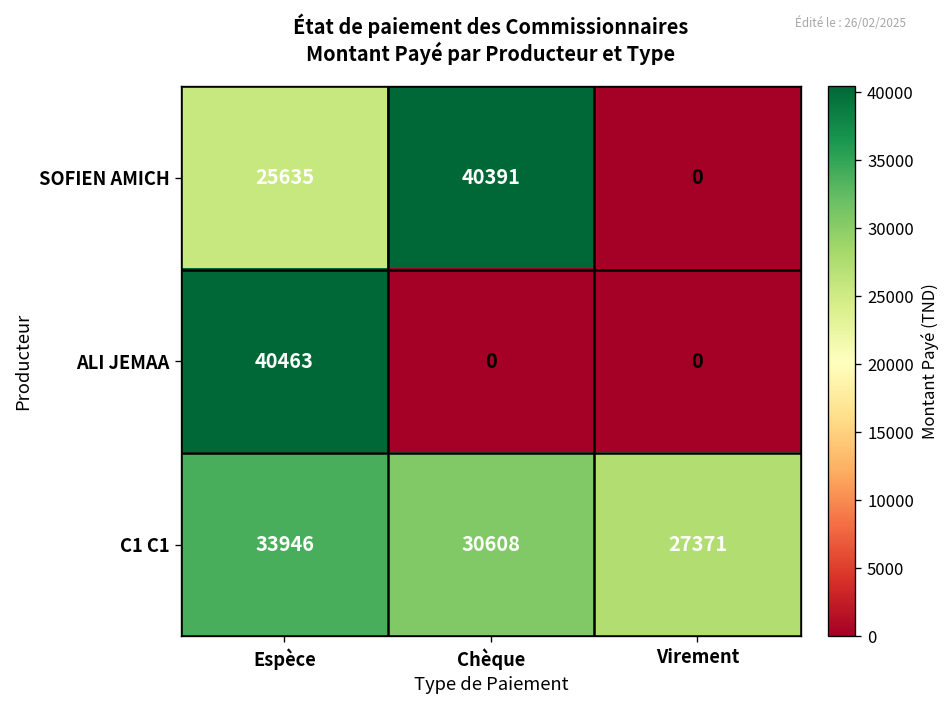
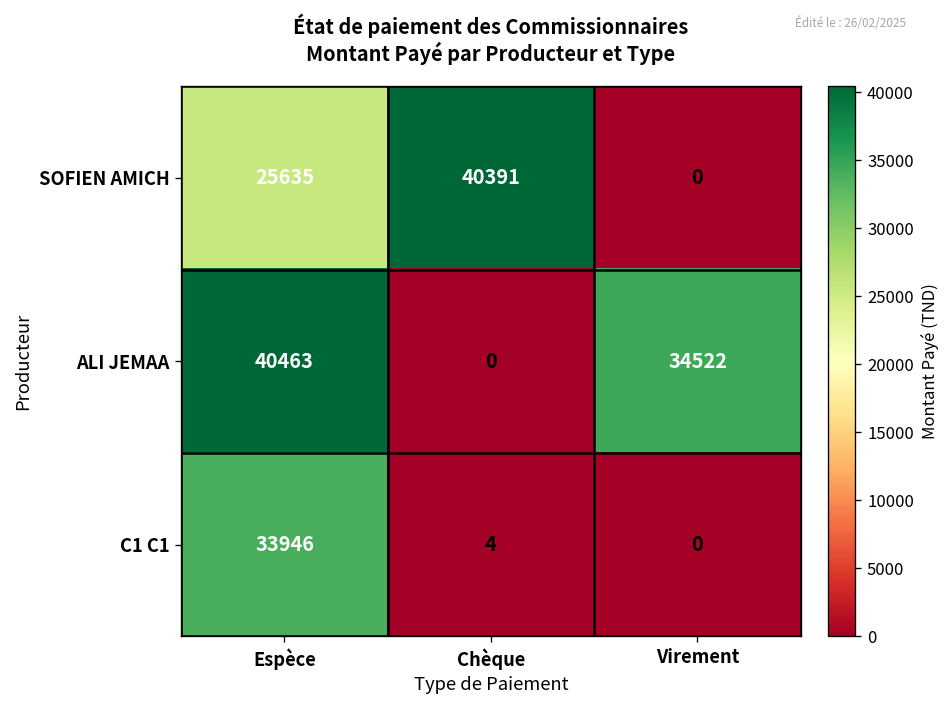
ALI JEMAA, Virement: 0 -> 34522
C1 C1, Chèque: 30608 -> 4
C1 C1, Virement: 27371 -> 0
